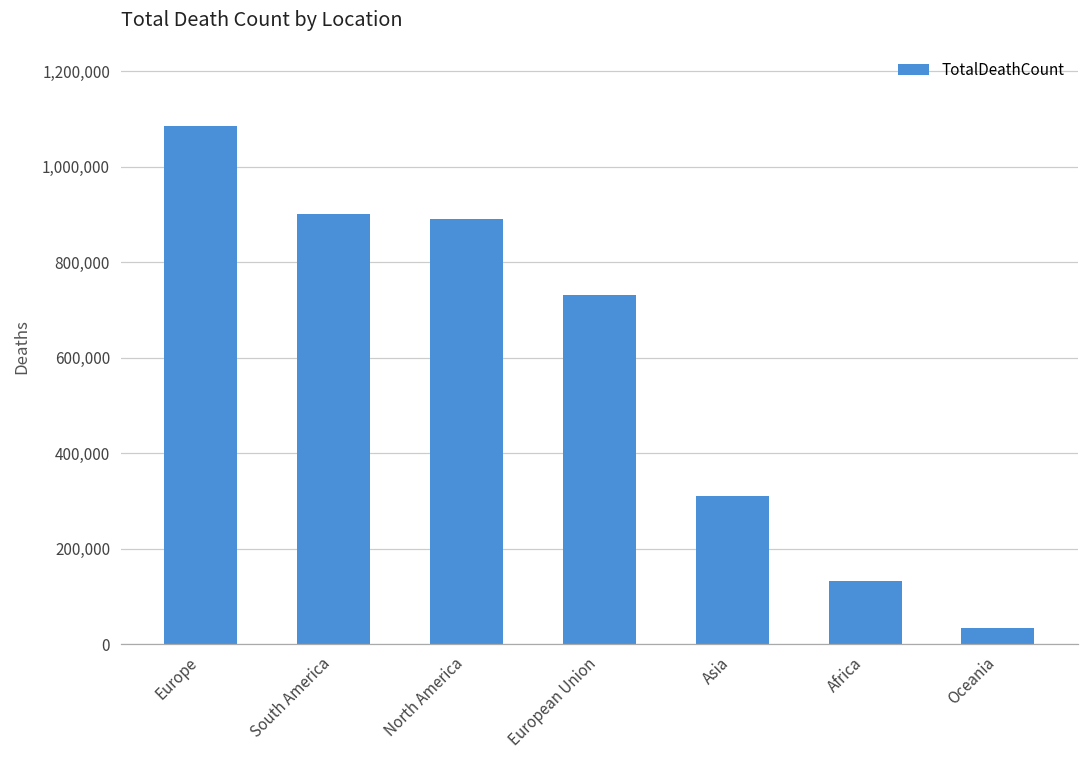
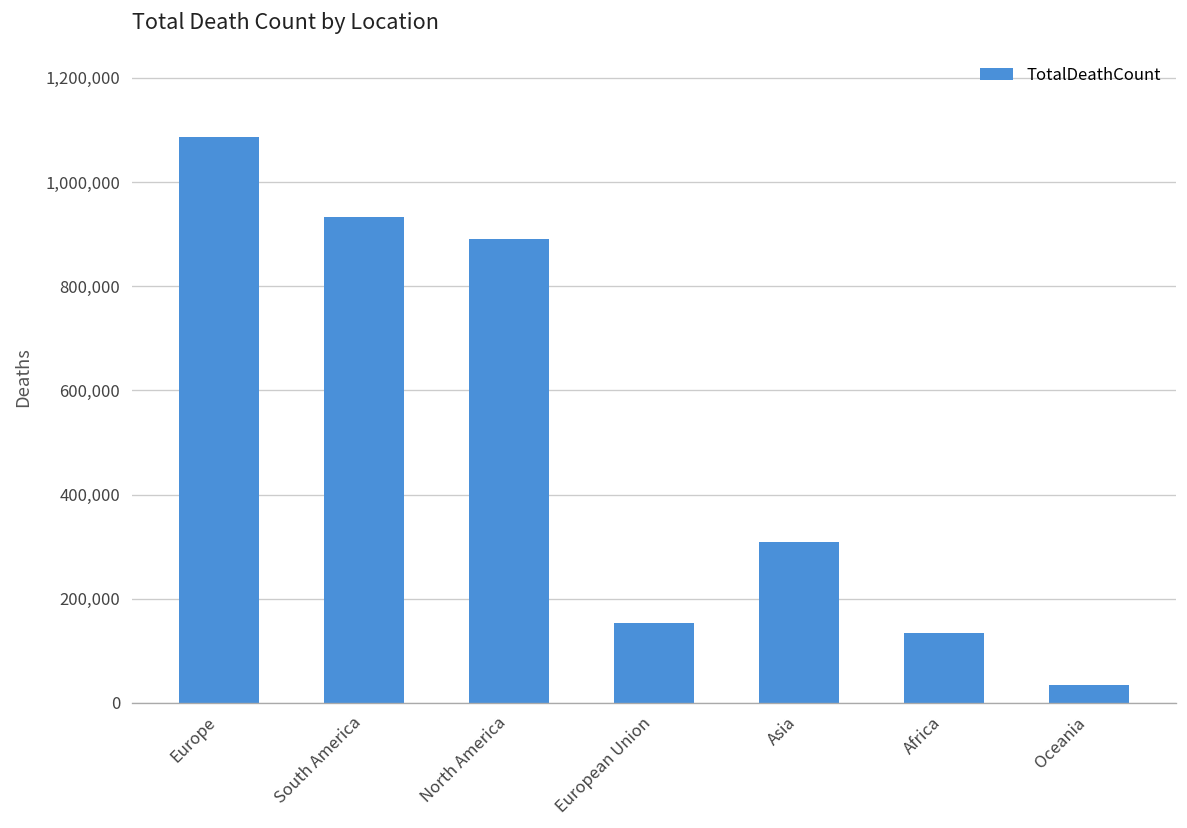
South America: 900,000 -> 930,000
European Union: 730,000 -> 150,000
